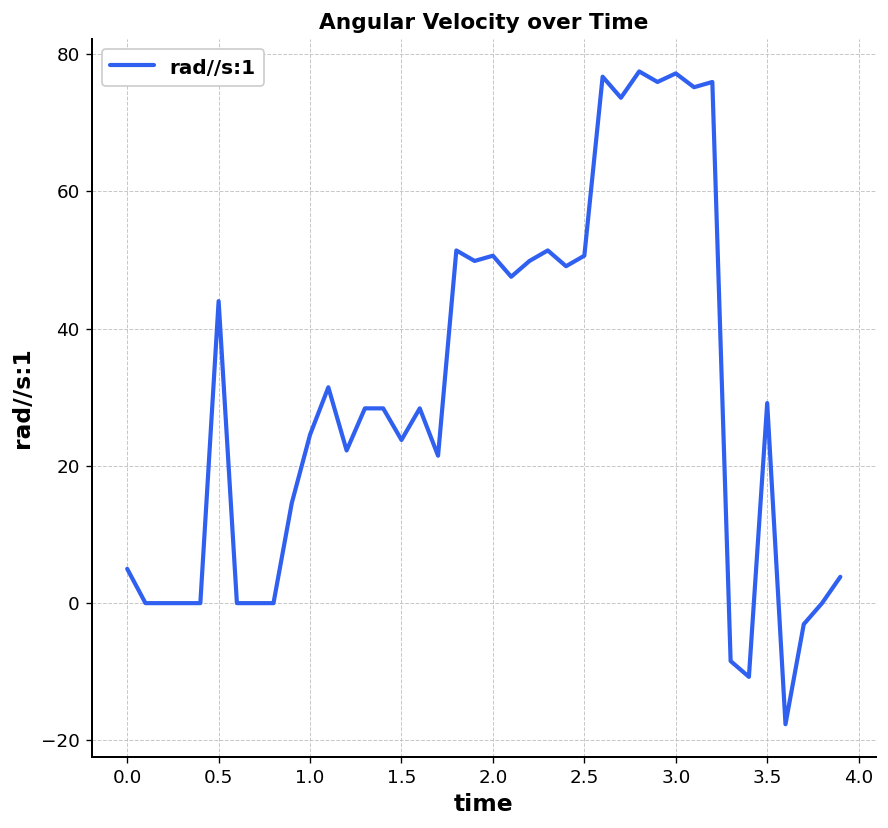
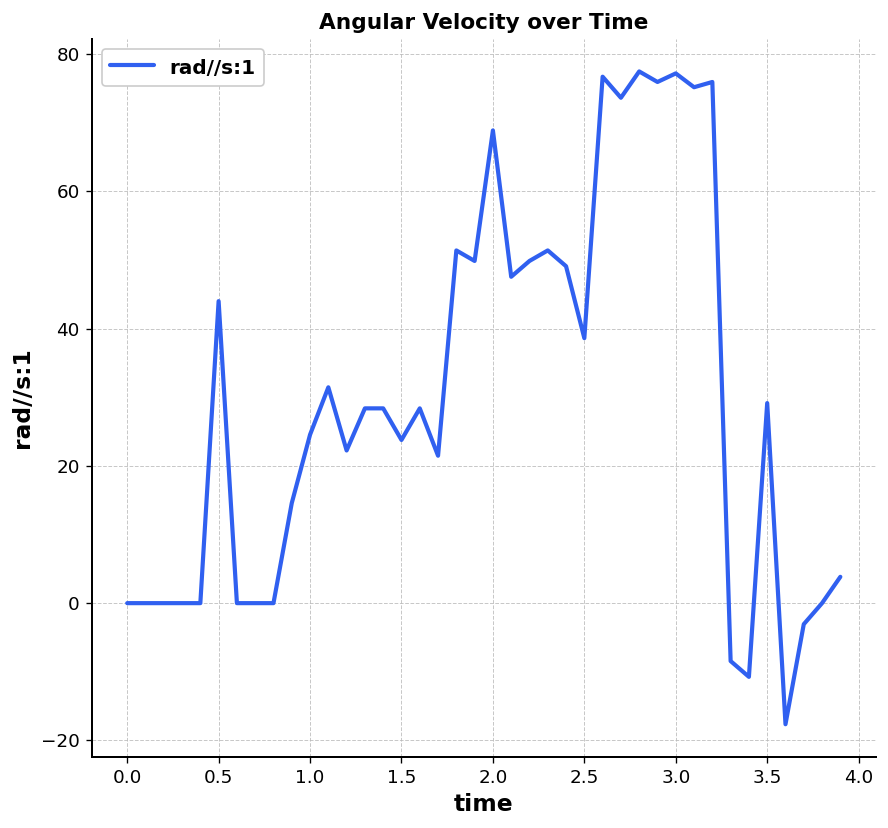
0.0: 5 -> 0
2.0: 51 -> 69
2.5: 51 -> 39
